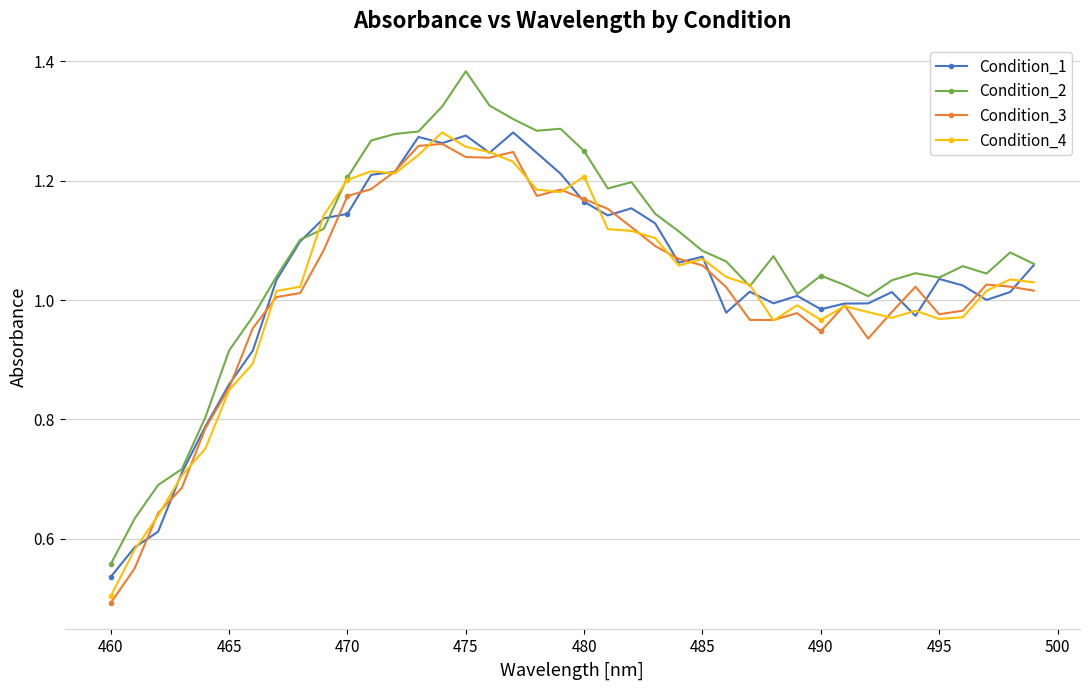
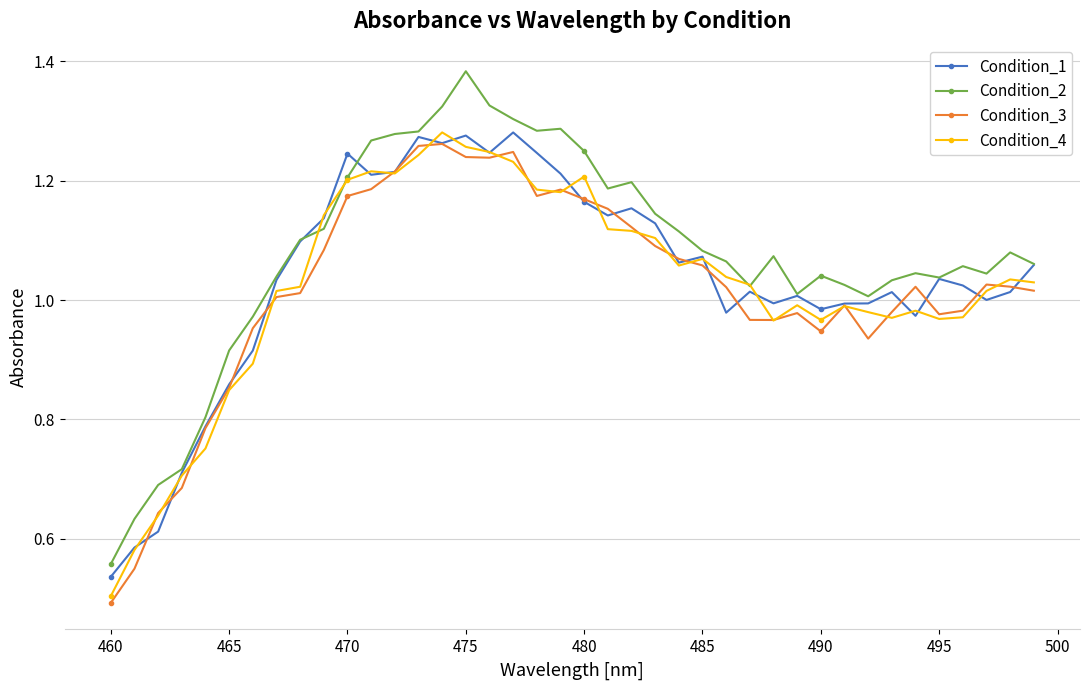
Condition_1, 470: 1.14 -> 1.25
